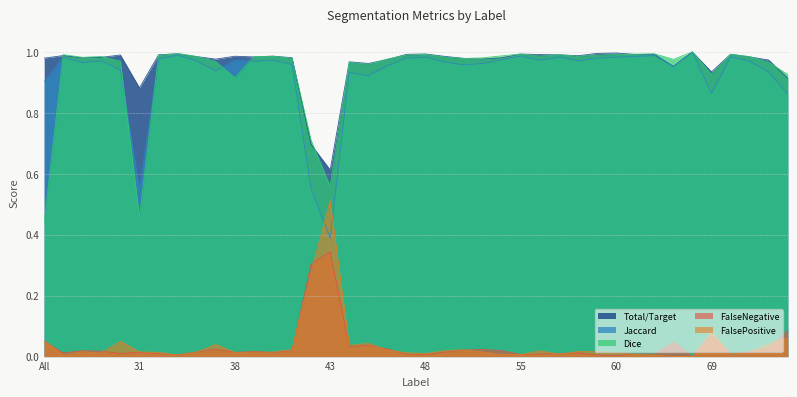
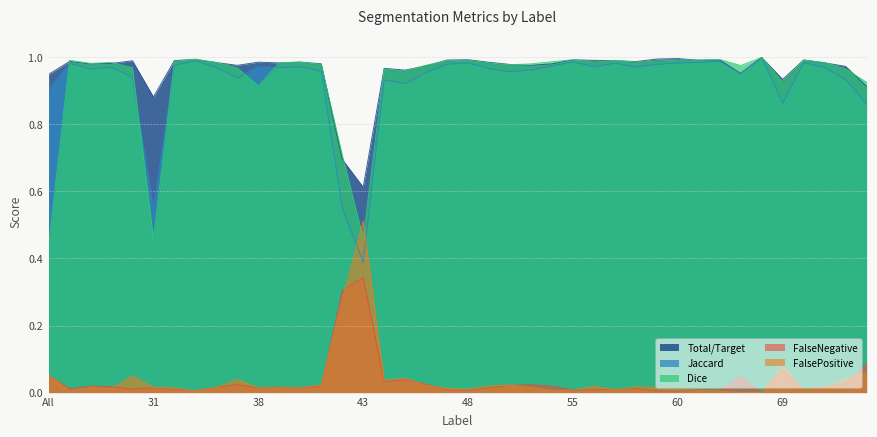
Total/Target, All: 0.98 -> 0.95
Dice, 43: 0.56 -> 0.46
